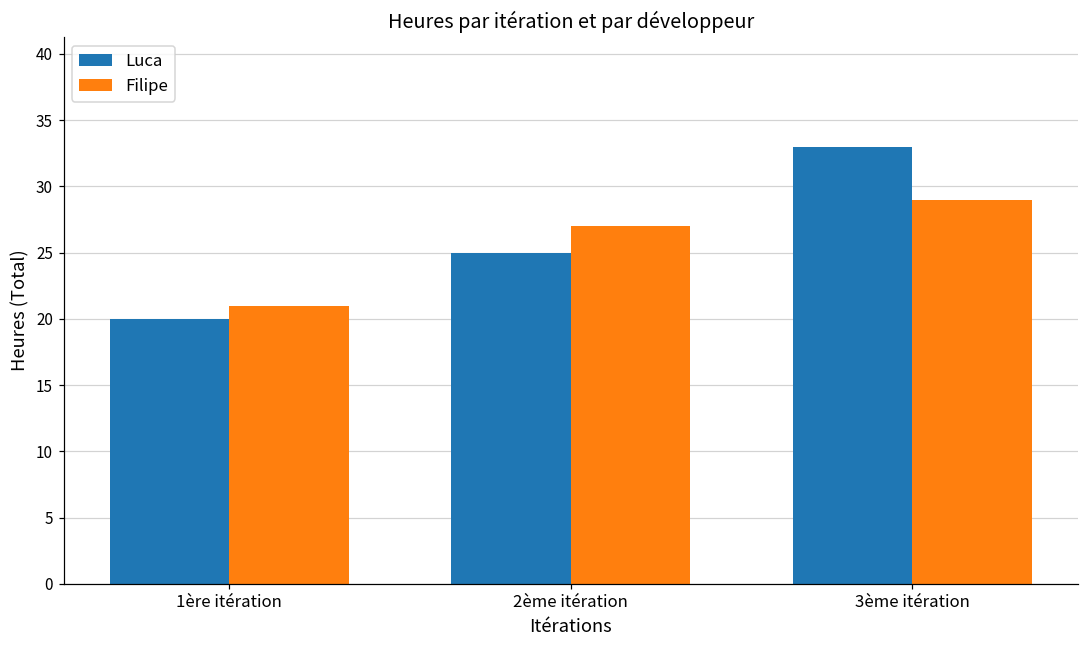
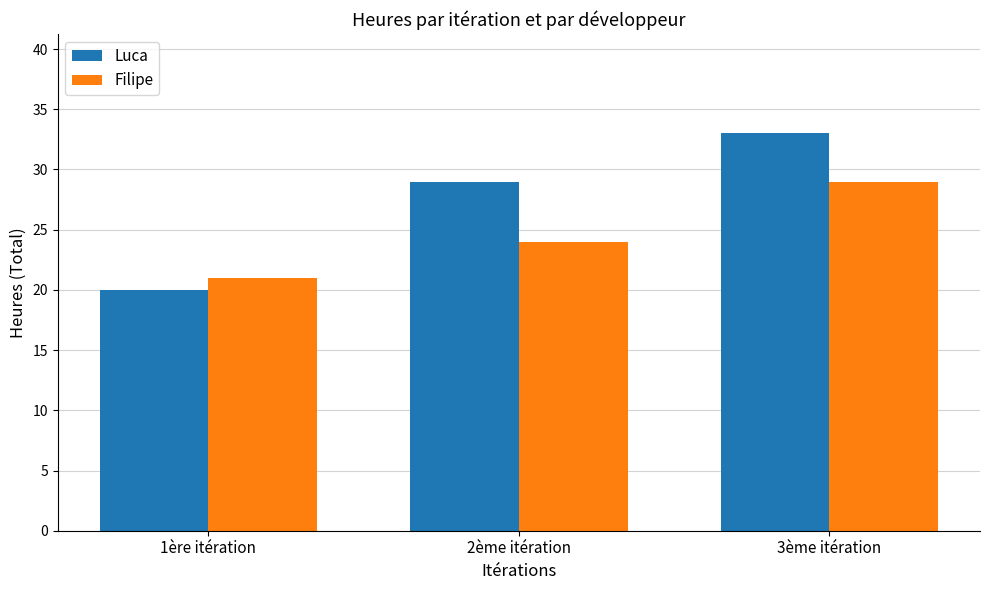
Luca, 2ème itération: 25 -> 29
Filipe, 2ème itération: 27 -> 24
